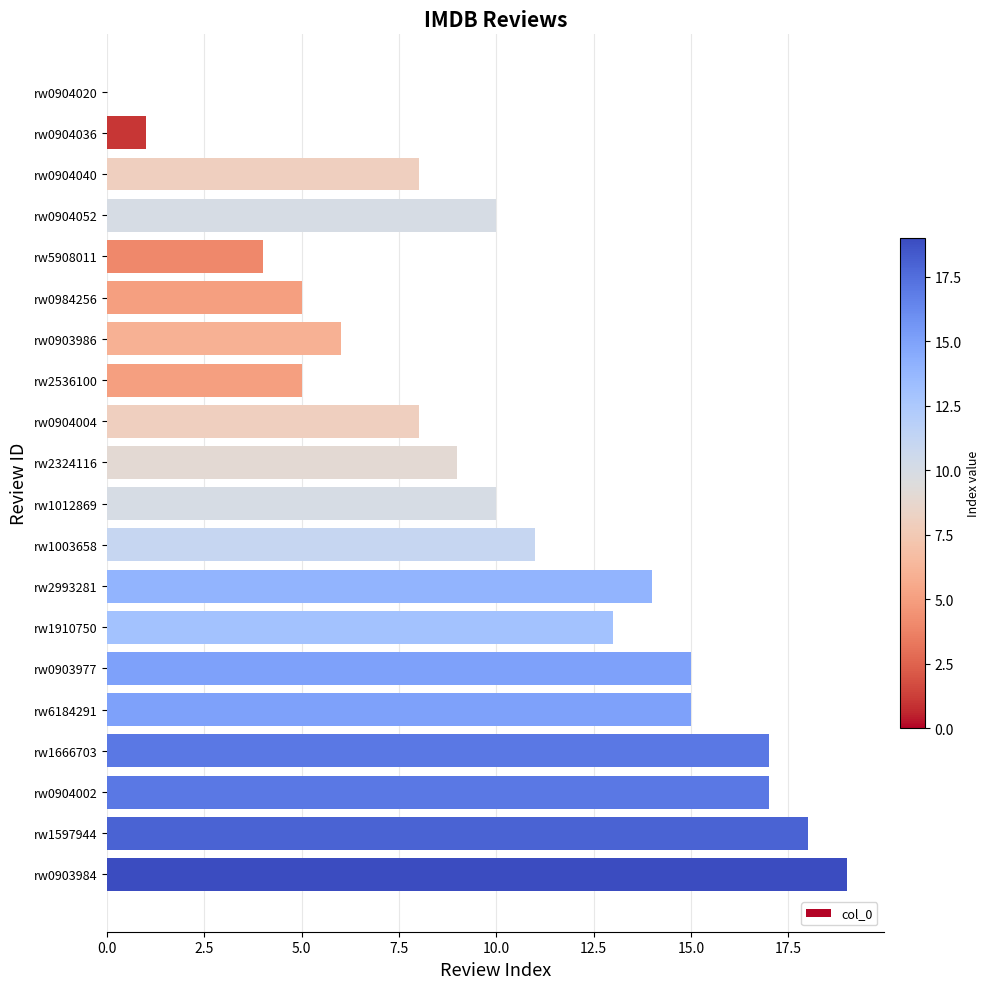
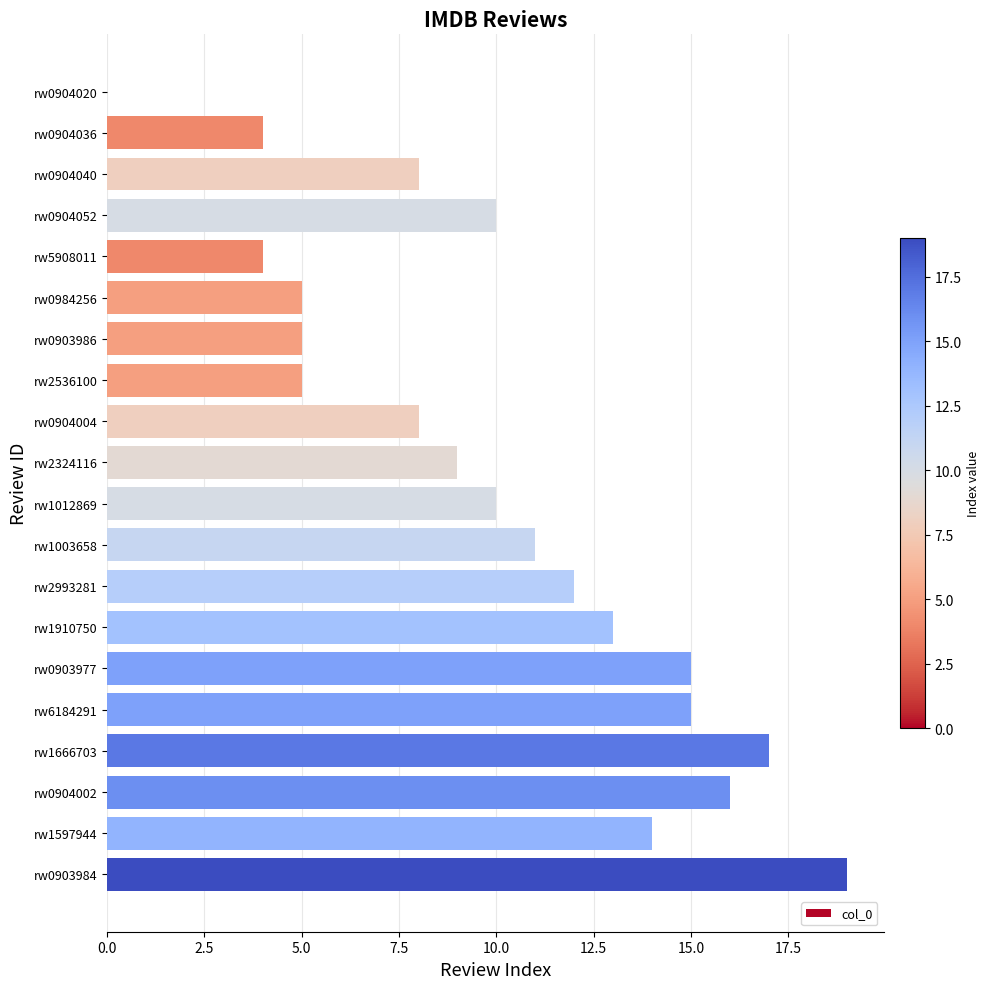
rw0904036: 1 -> 4
rw0903986: 6 -> 5
rw2993281: 14 -> 12
rw0904002: 17 -> 16
rw1597944: 18 -> 14
